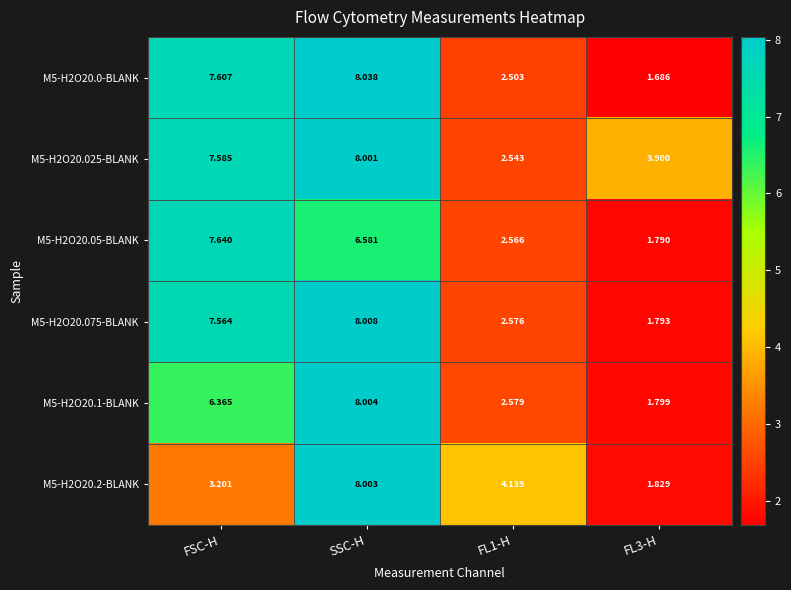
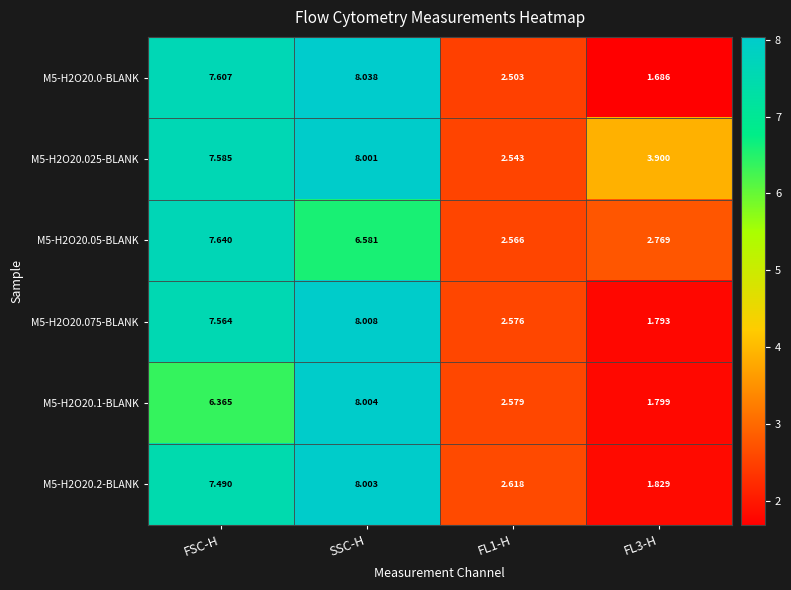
M5-H2O20.05-BLANK, FL3-H: 1.790 -> 2.769
M5-H2O20.2-BLANK, FSC-H: 3.201 -> 7.490
M5-H2O20.2-BLANK, FL1-H: 4.139 -> 2.618
